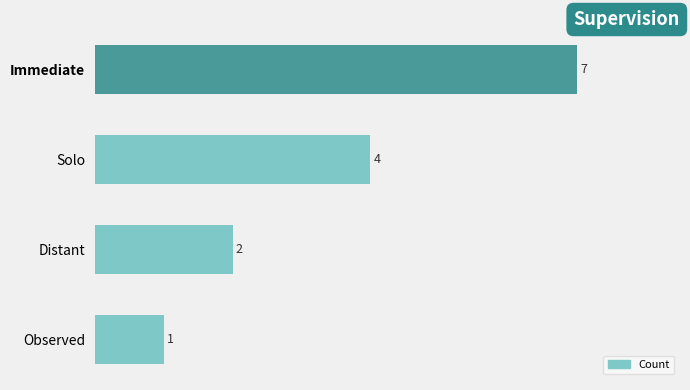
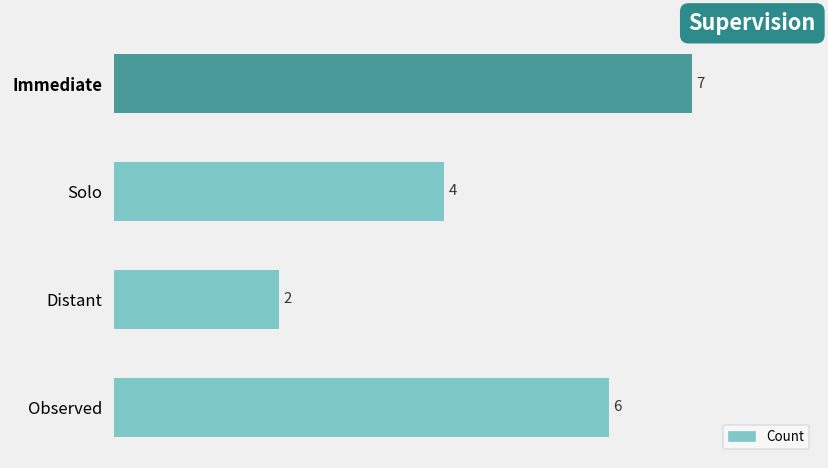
Observed: 1 -> 6
